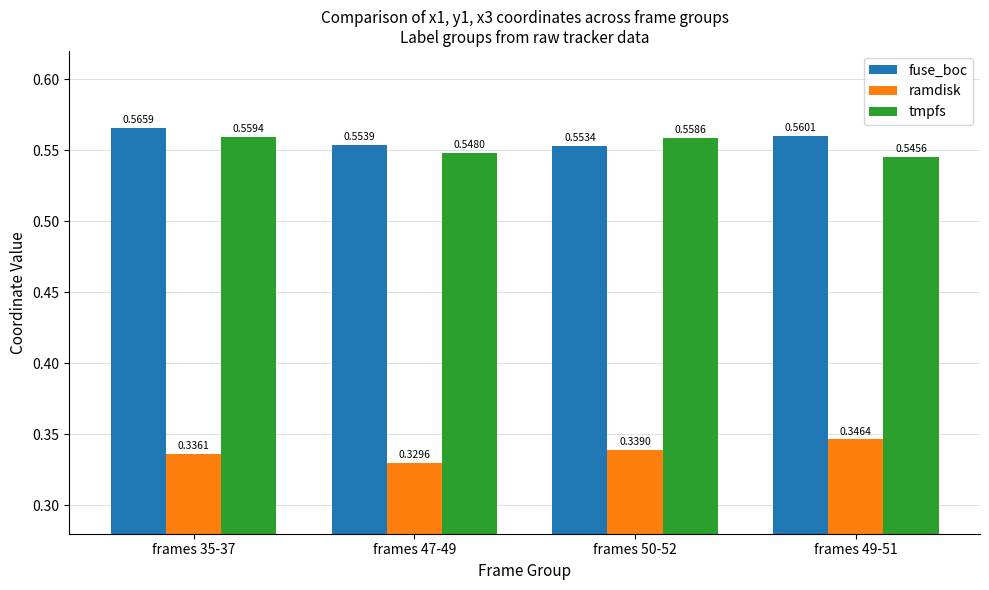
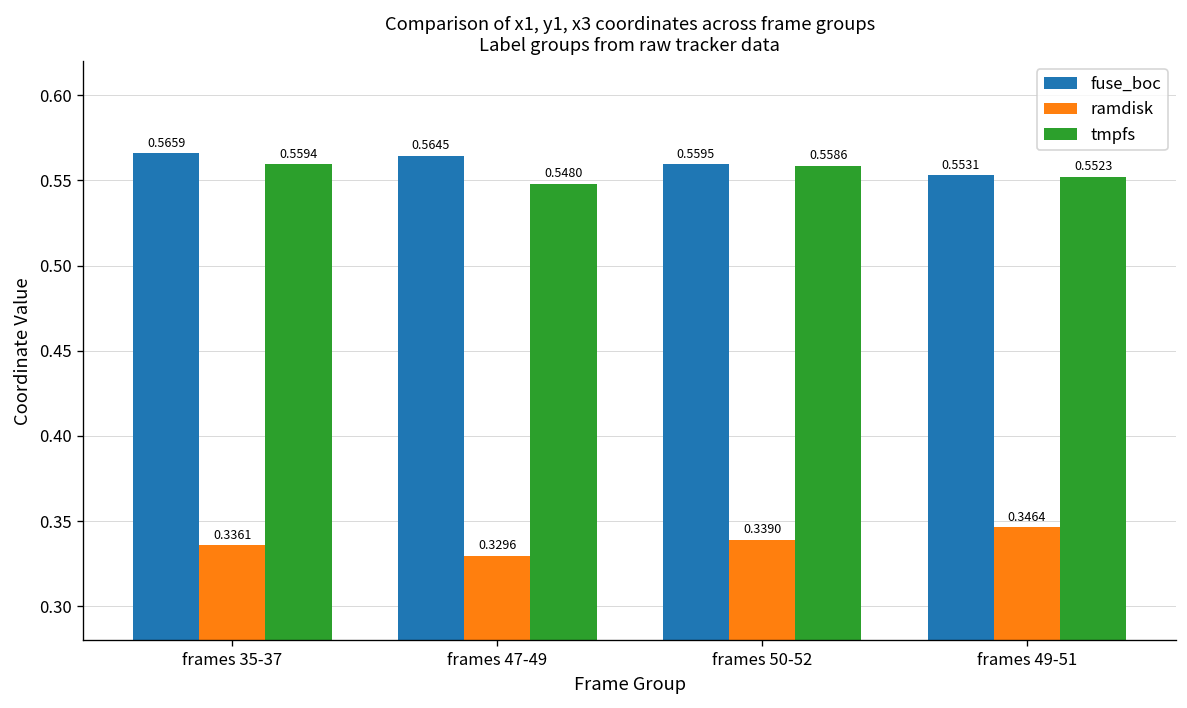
fuse_boc, frames 47-49: 0.5539 -> 0.5645
fuse_boc, frames 50-52: 0.5534 -> 0.5595
fuse_boc, frames 49-51: 0.5601 -> 0.5531
tmpfs, frames 49-51: 0.5456 -> 0.5523
